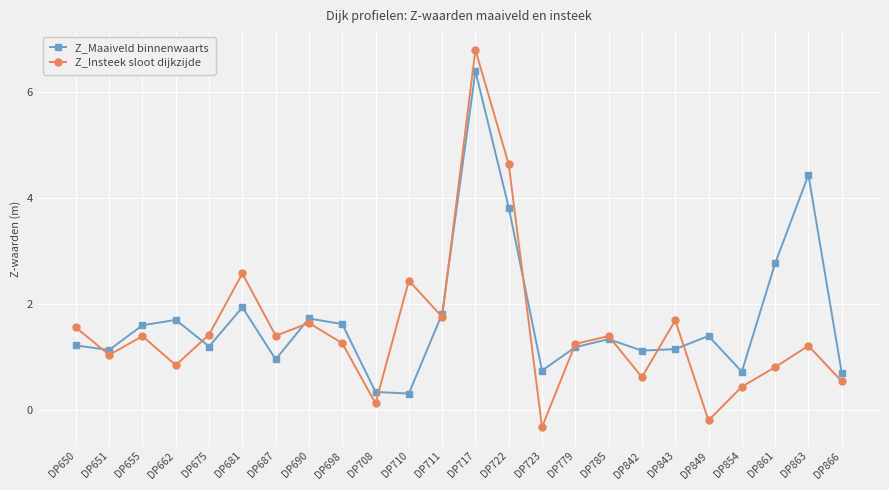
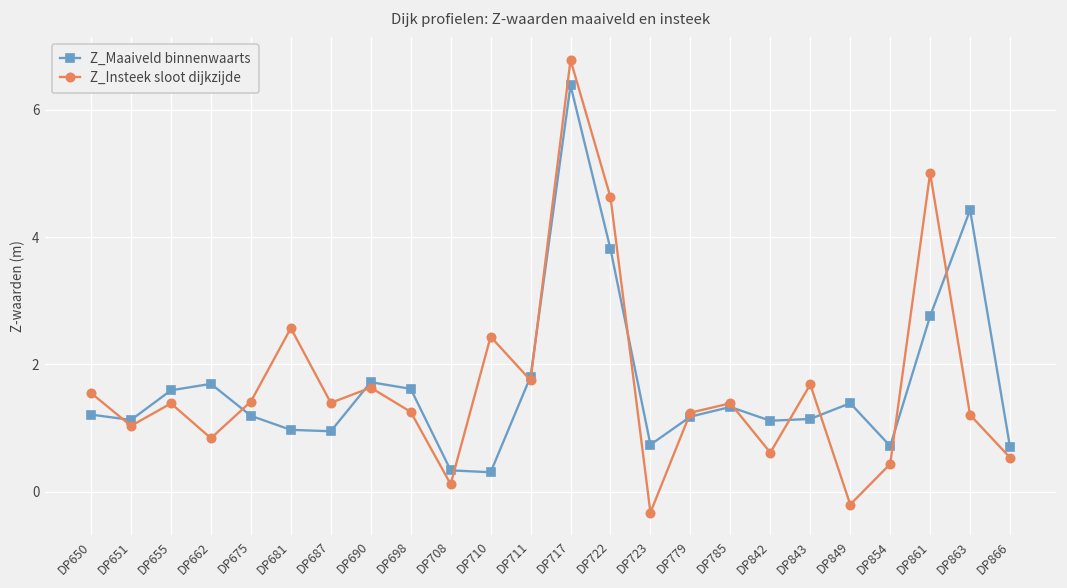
Z_Maaiveld binnenwaarts, DP681: 1.9 -> 1.0
Z_Insteek sloot dijkzijde, DP861: 0.8 -> 5.0
